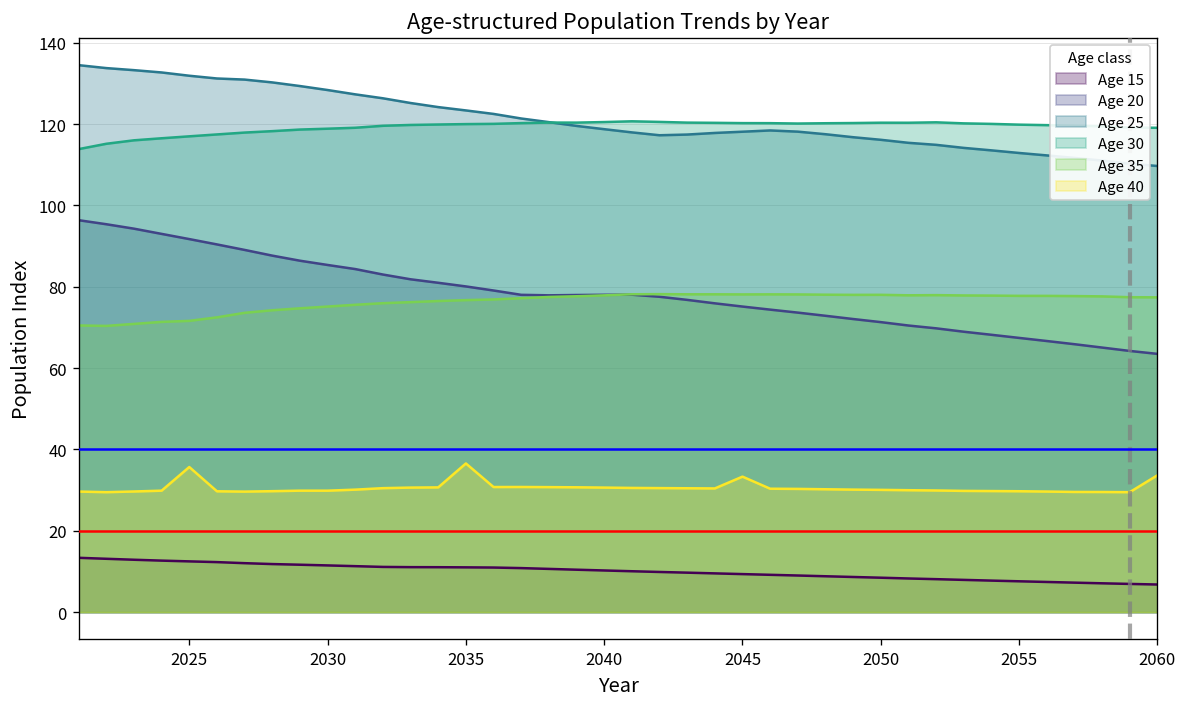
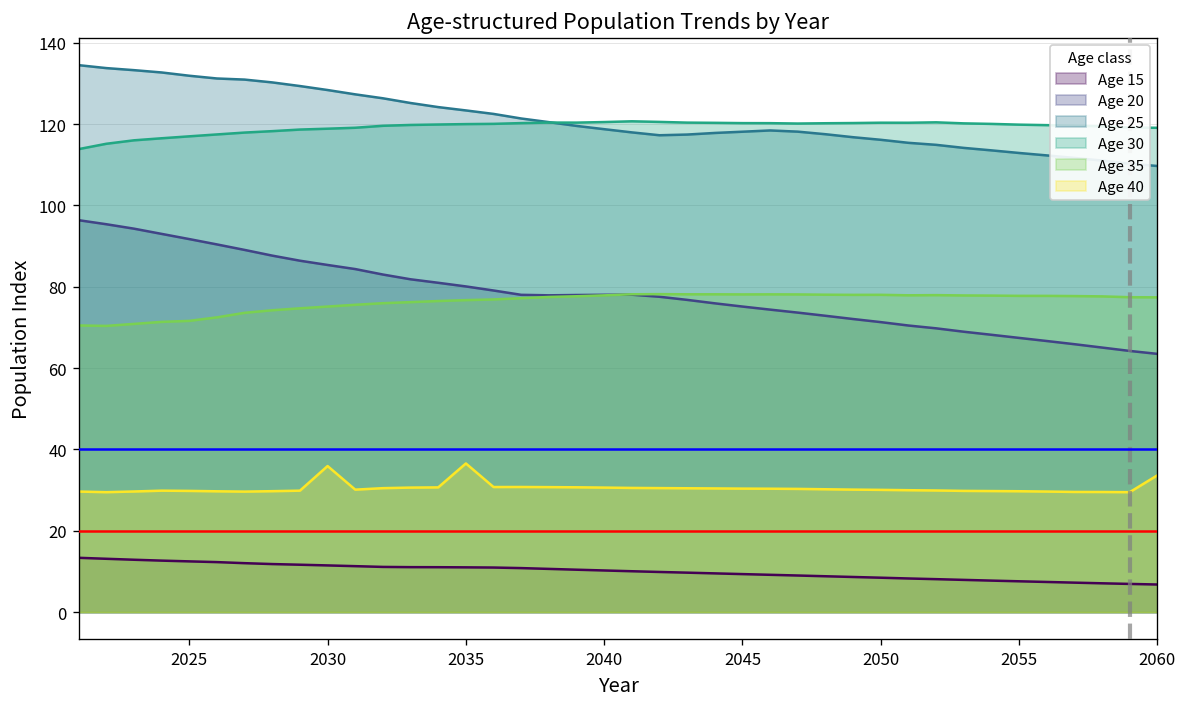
Age 40, 2025: 36 -> 30
Age 40, 2030: 30 -> 36
Age 40, 2045: 33 -> 30
